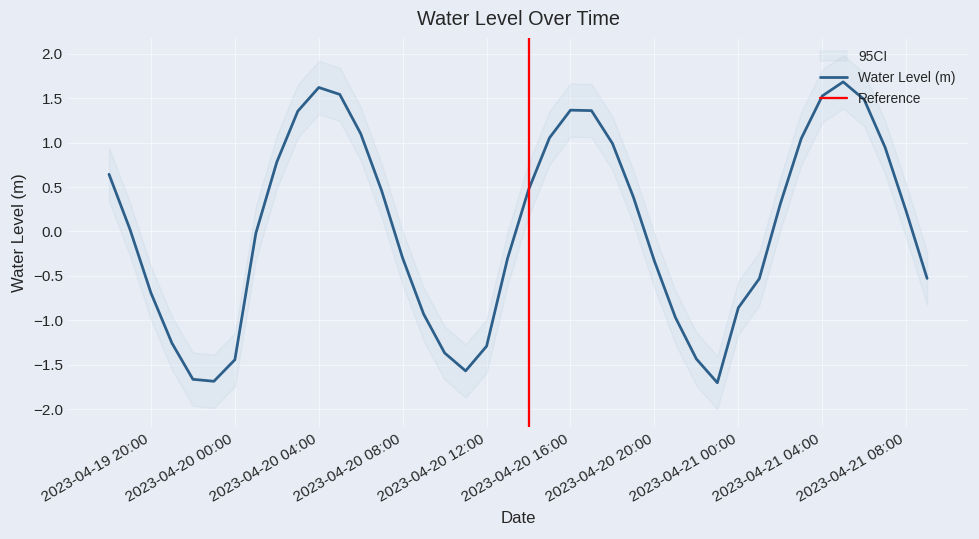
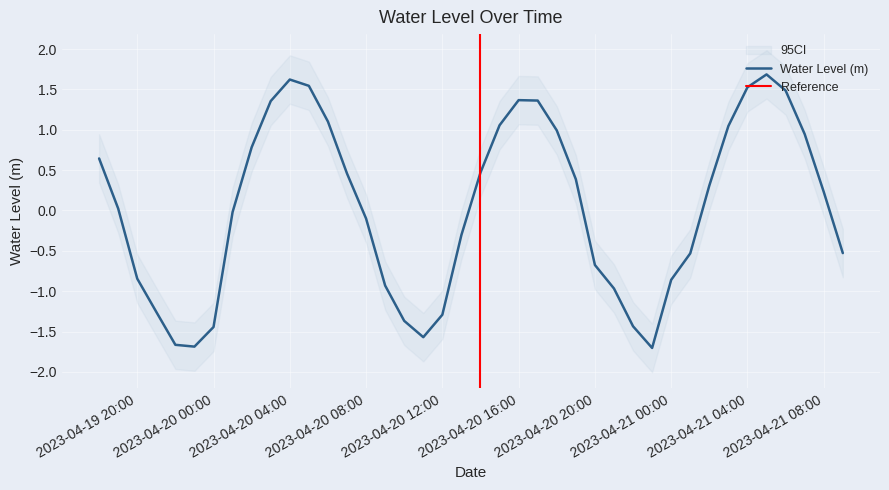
Water Level (m), 2023-04-19 20:00: -0.7 -> -0.8
Water Level (m), 2023-04-20 08:00: -0.3 -> -0.1
Water Level (m), 2023-04-20 20:00: -0.3 -> -0.7
